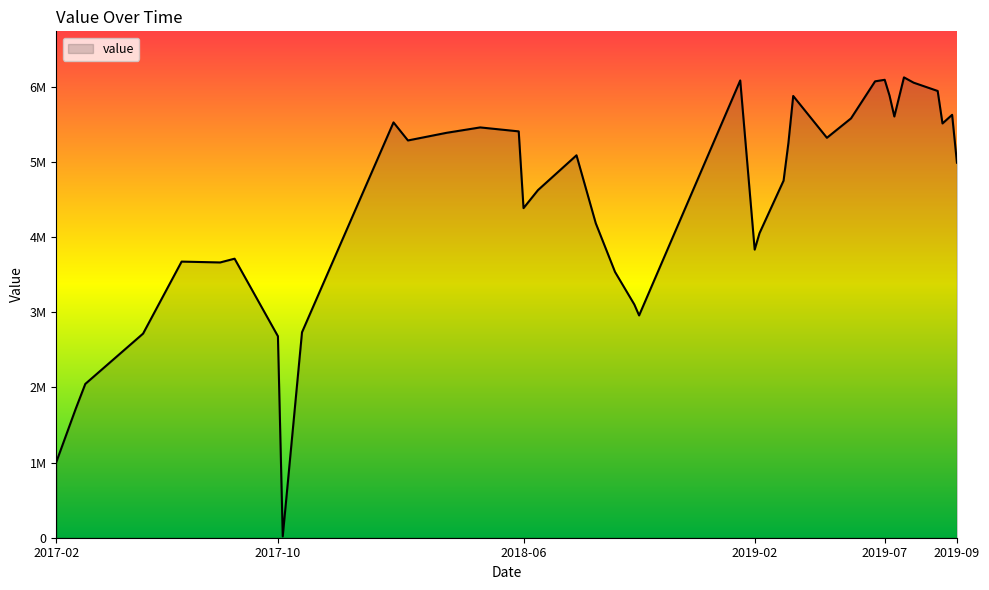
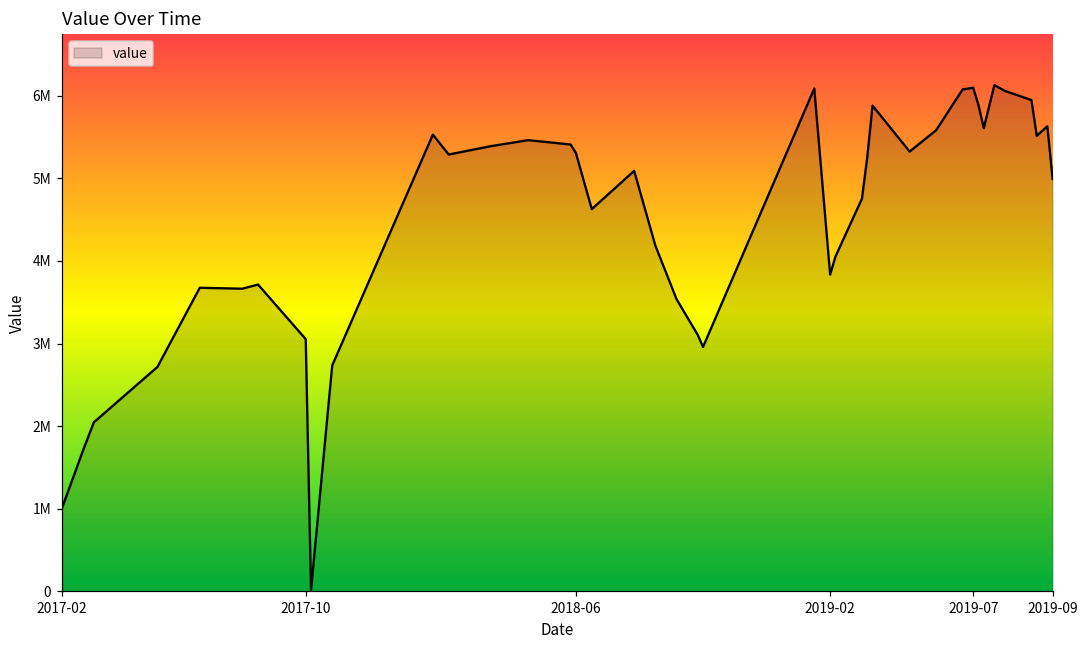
2017-10: 2700000 -> 3100000
2018-06: 4400000 -> 5300000
